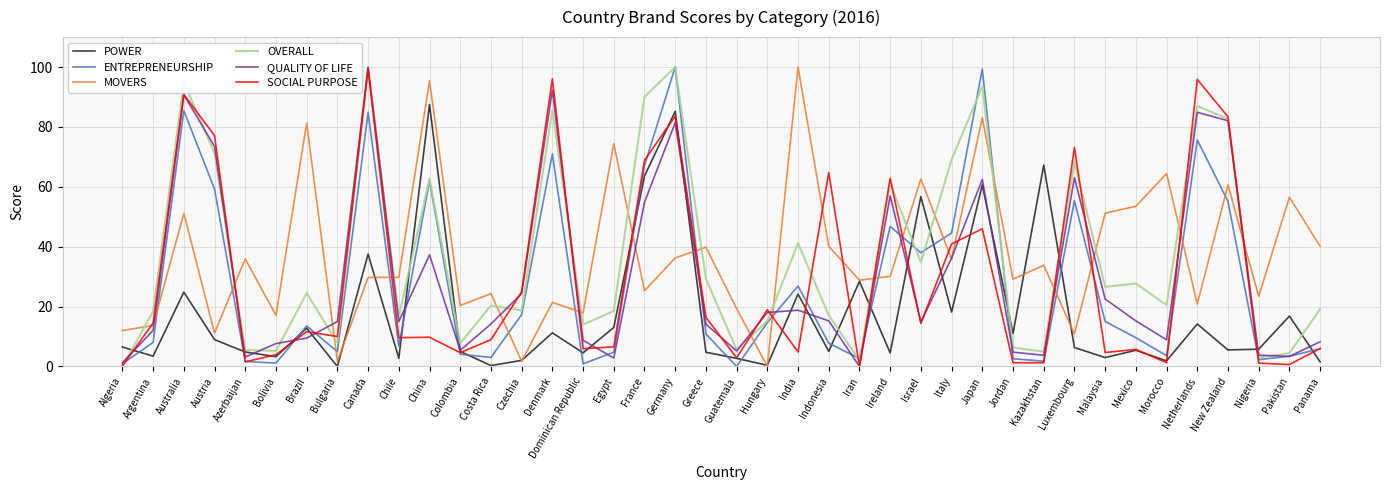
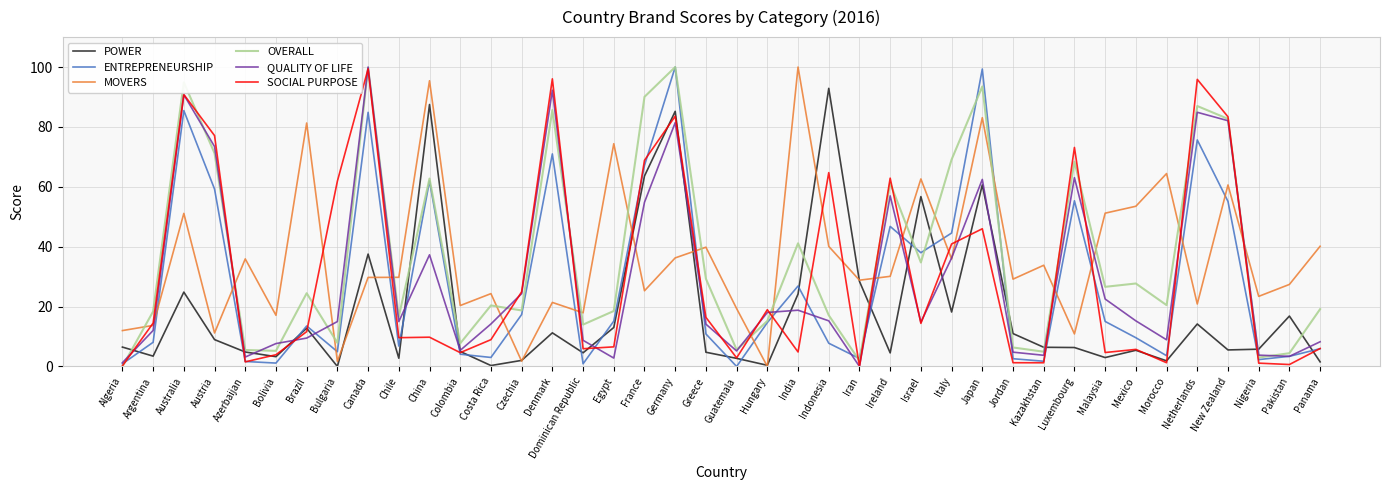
SOCIAL PURPOSE, Bulgaria: 10 -> 62
ENTREPRENEURSHIP, Egypt: 5 -> 15
POWER, Indonesia: 5 -> 93
POWER, Kazakhstan: 67 -> 6
MOVERS, Pakistan: 57 -> 27
